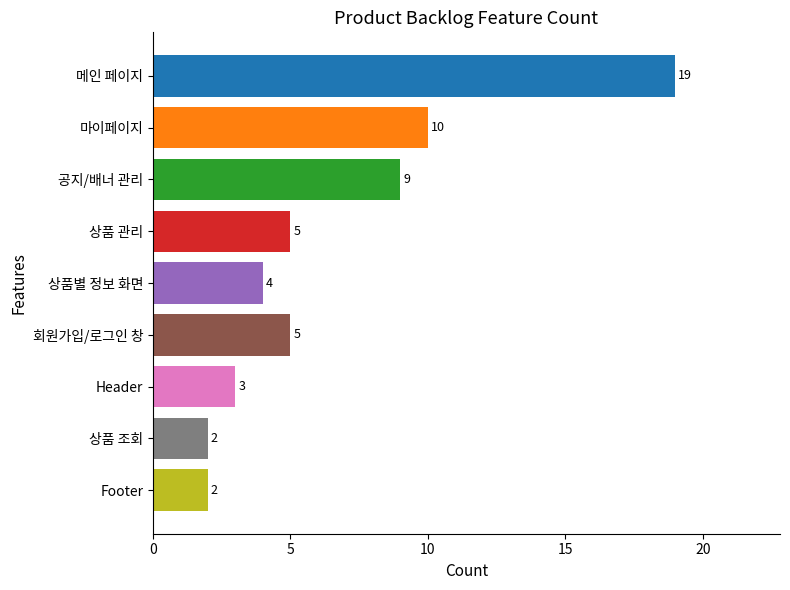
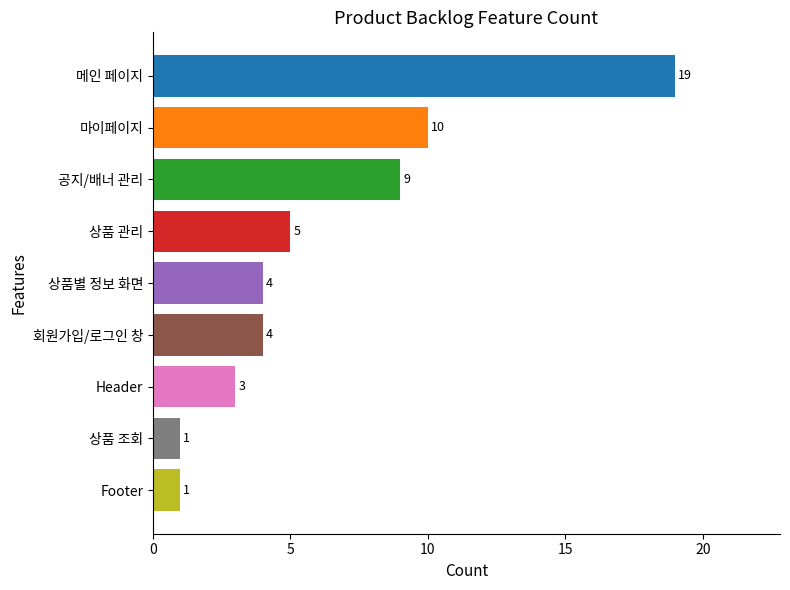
회원가입/로그인 창: 5 -> 4
상품 조회: 2 -> 1
Footer: 2 -> 1
